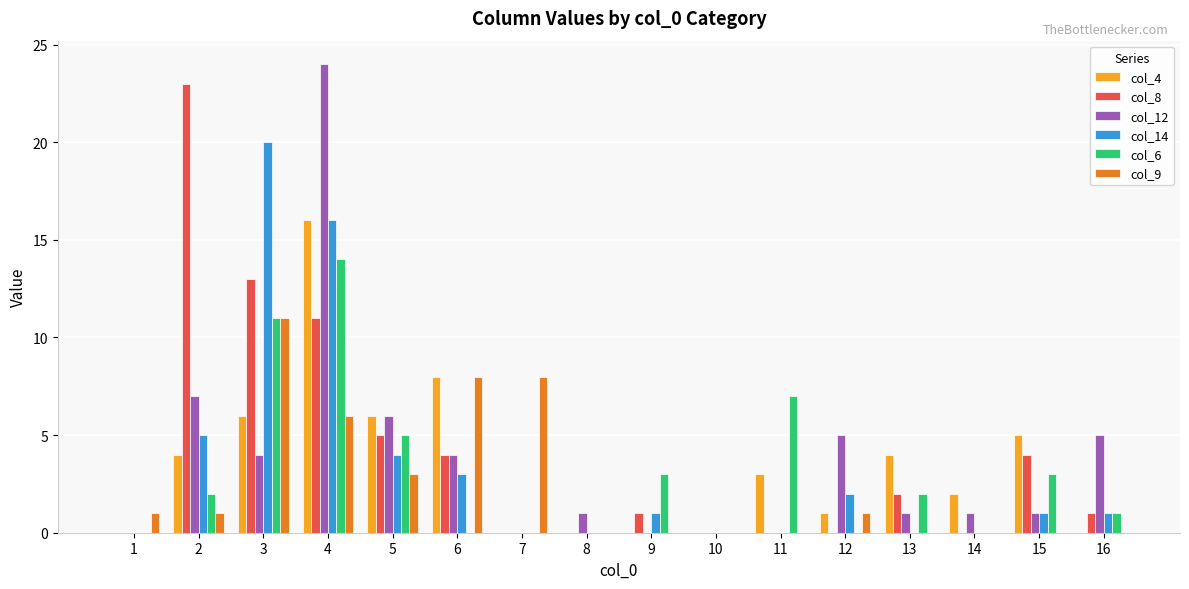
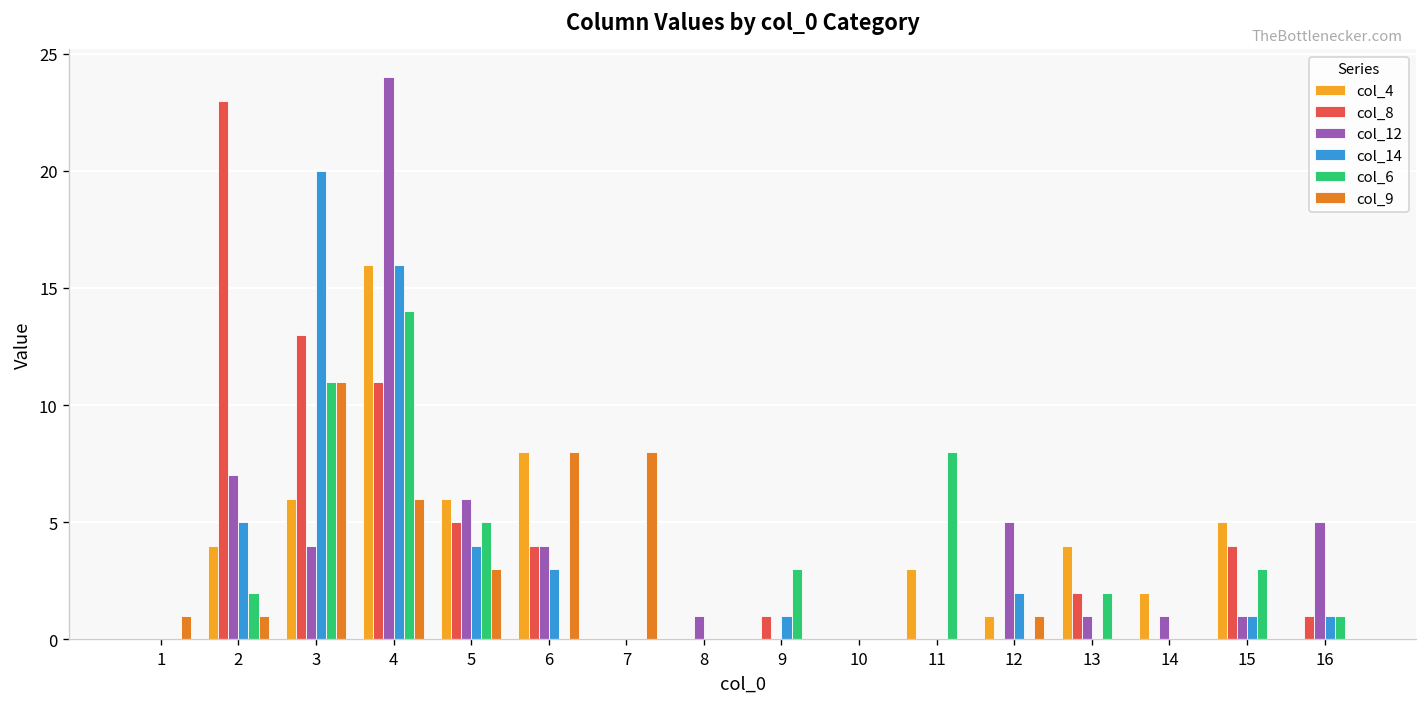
col_6, 11: 7 -> 8
